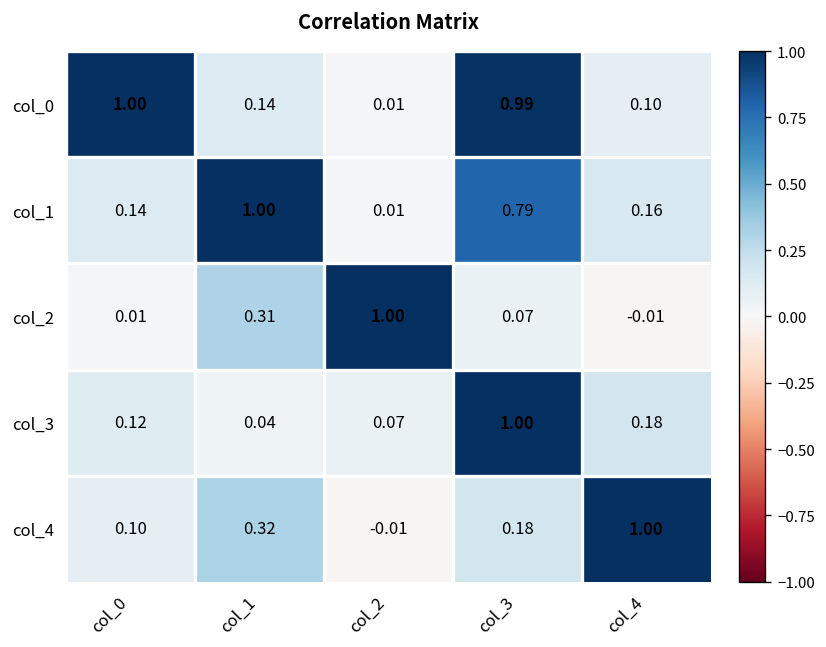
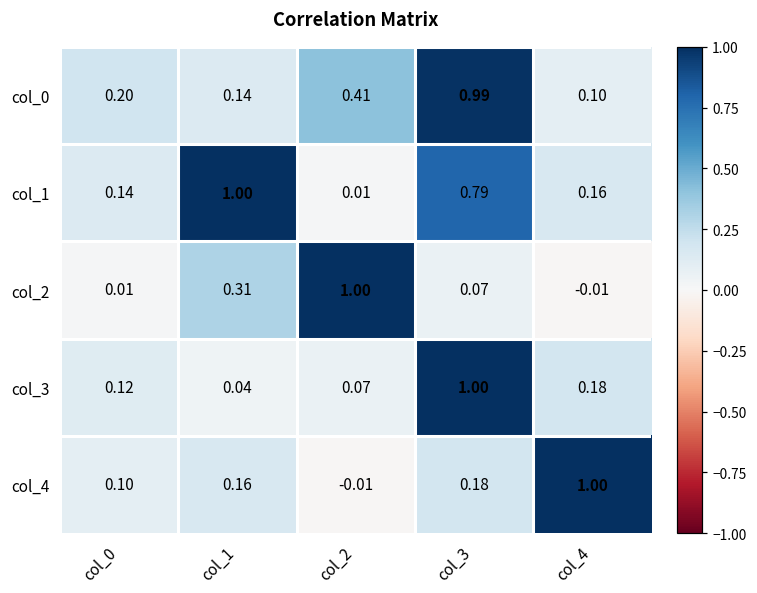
col_0, col_0: 1.00 -> 0.20
col_0, col_2: 0.01 -> 0.41
col_4, col_1: 0.32 -> 0.16
